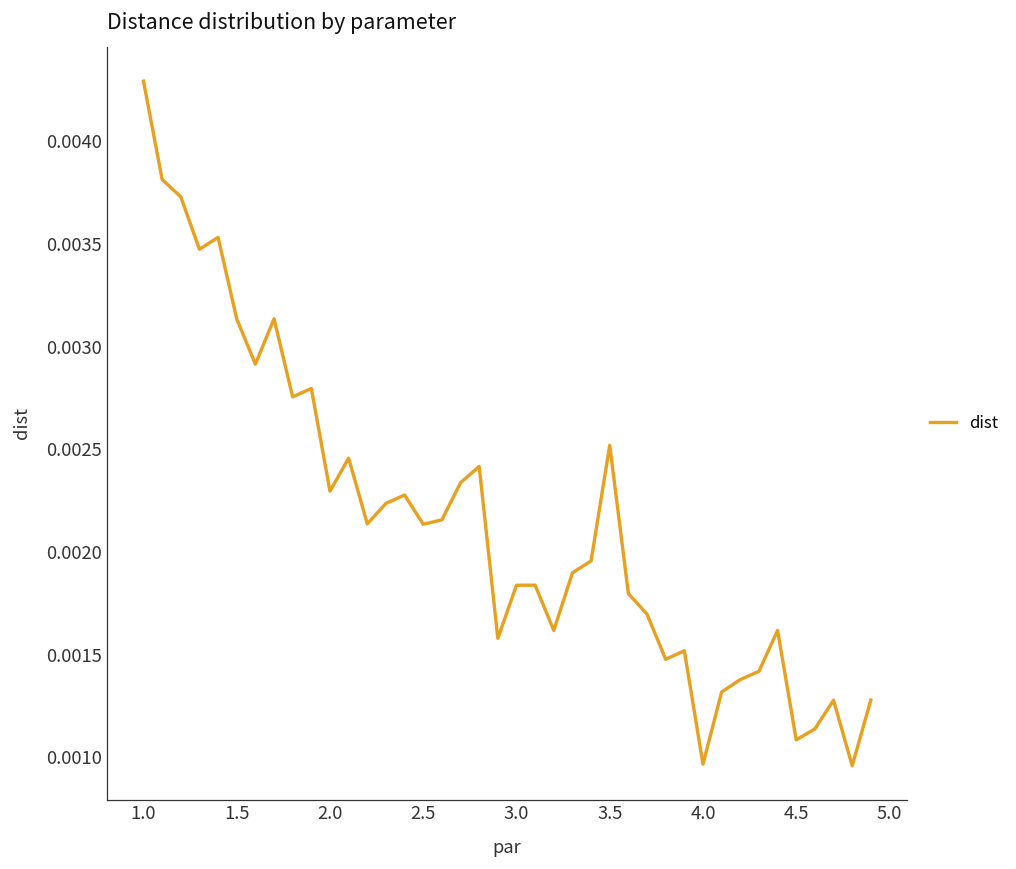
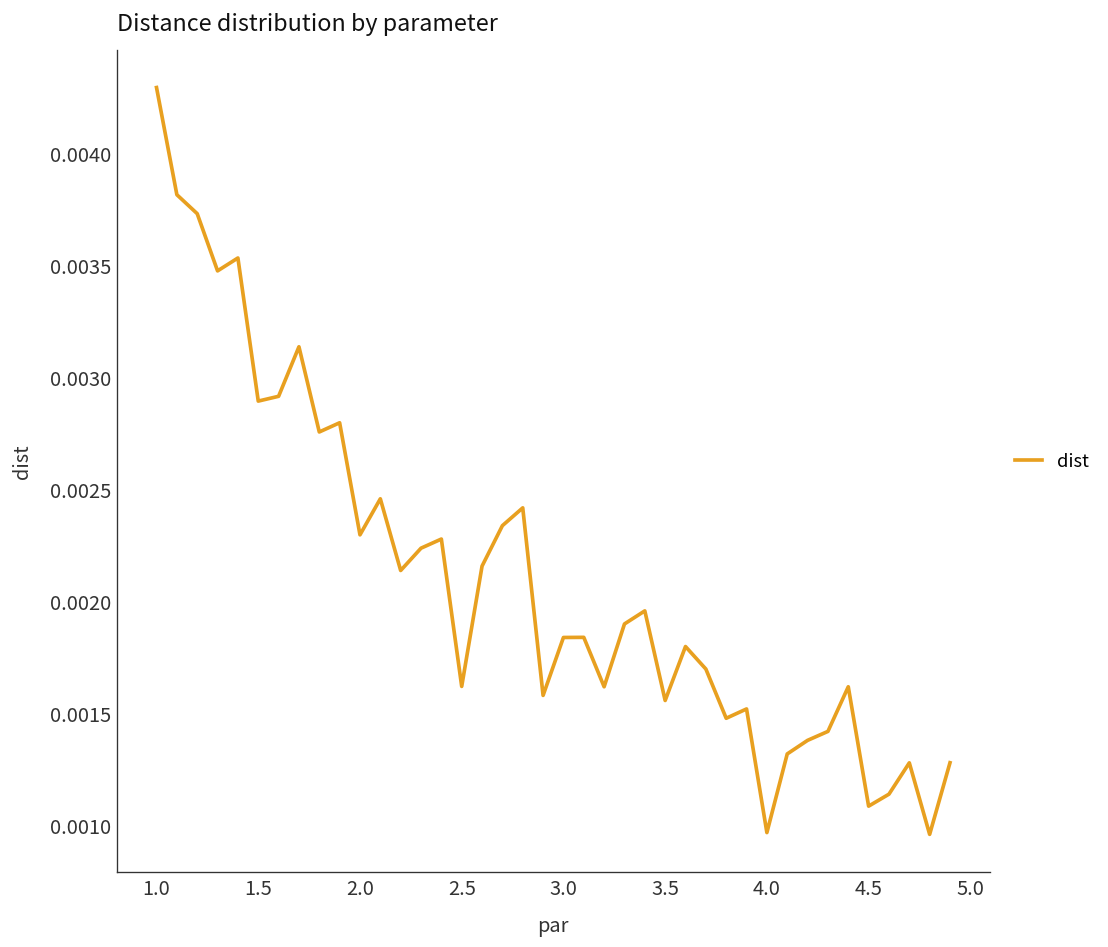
1.5: 0.00314 -> 0.00289
2.5: 0.00214 -> 0.00162
3.5: 0.00252 -> 0.00156
